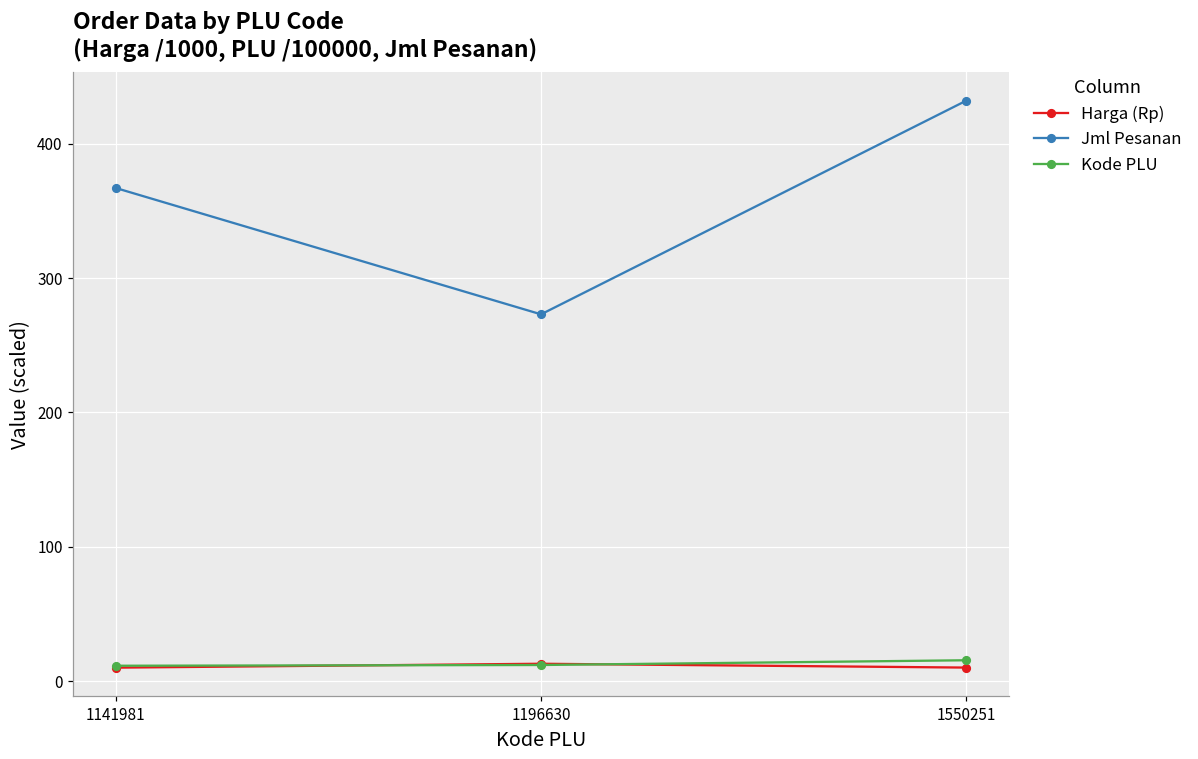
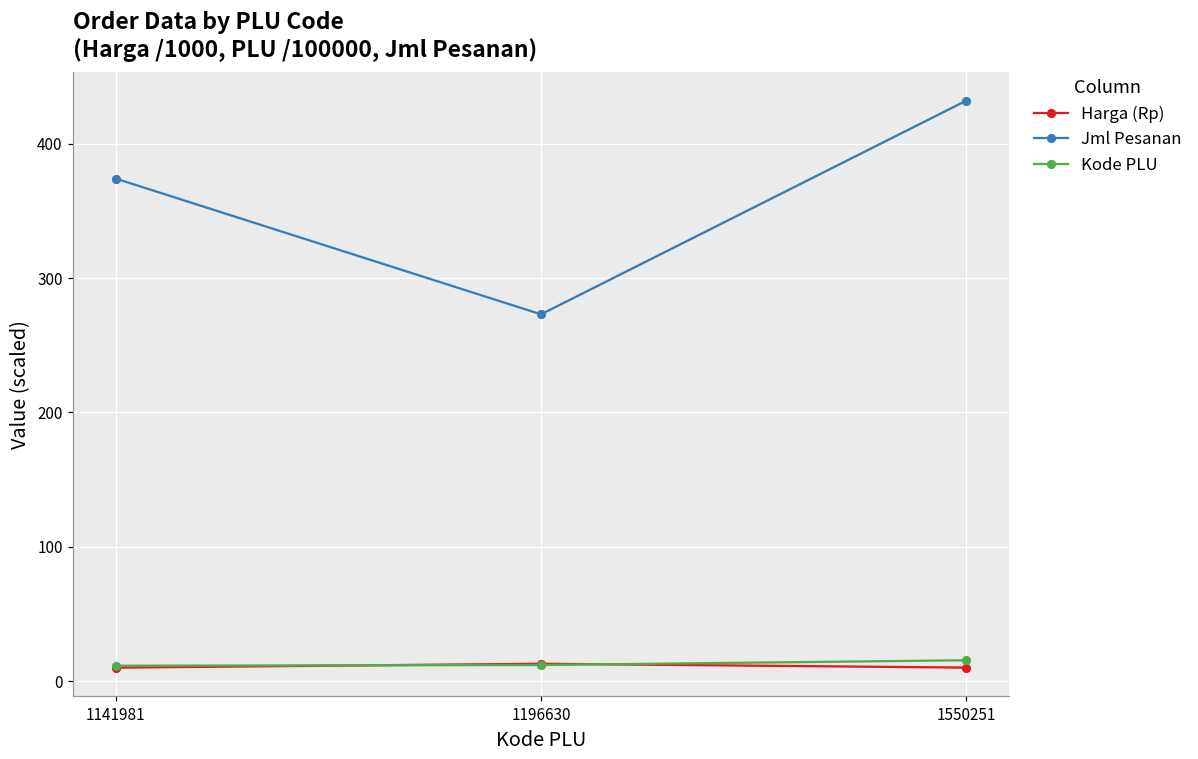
Jml Pesanan, 1141981: 367 -> 374
